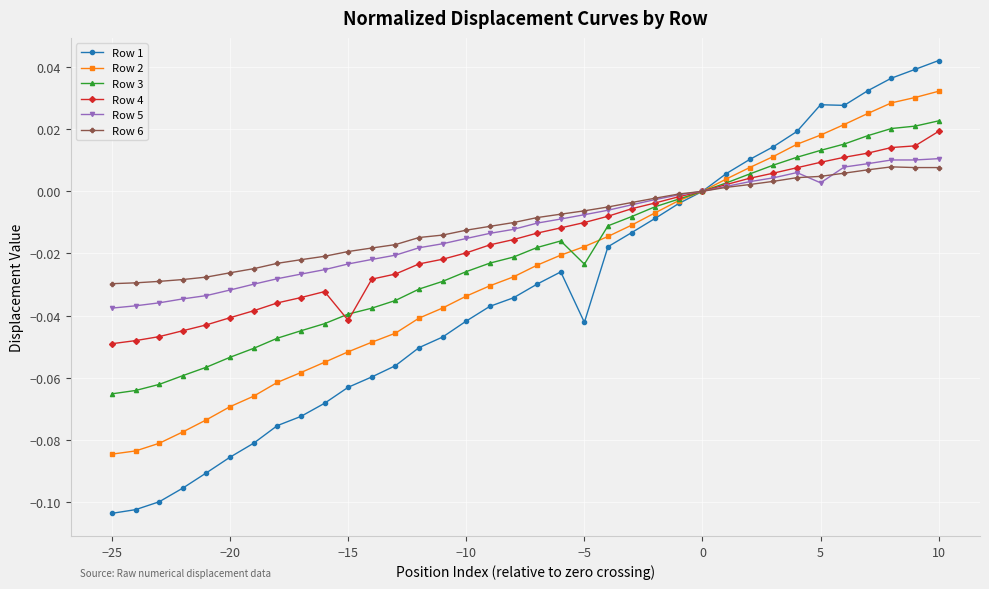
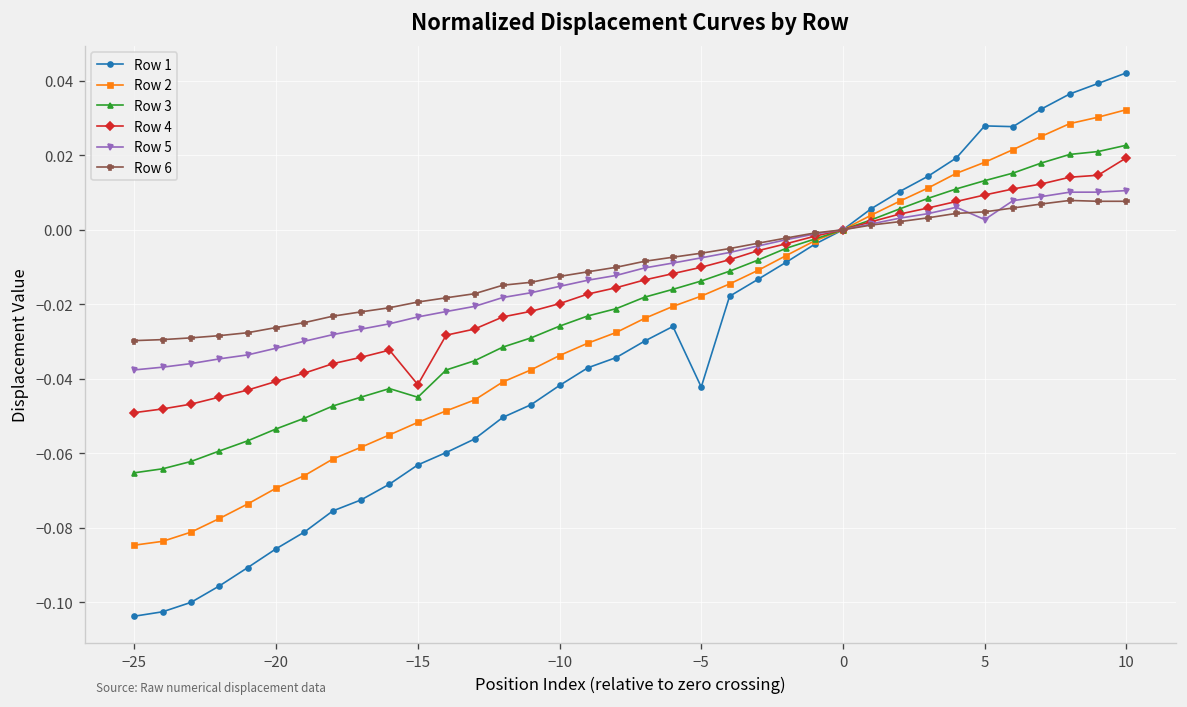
Row 3, −15: -0.040 -> -0.045
Row 3, −5: -0.023 -> -0.014
